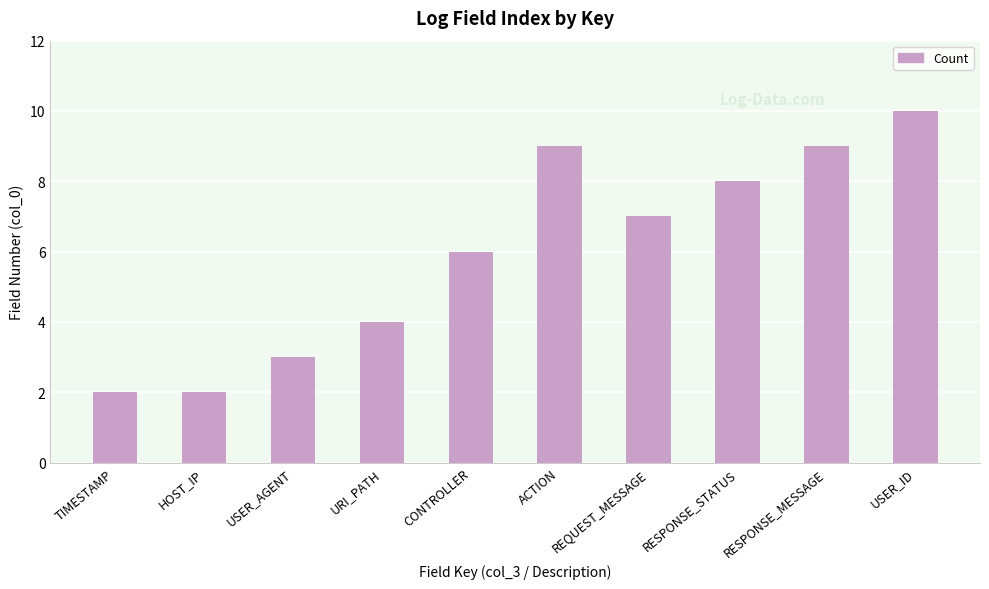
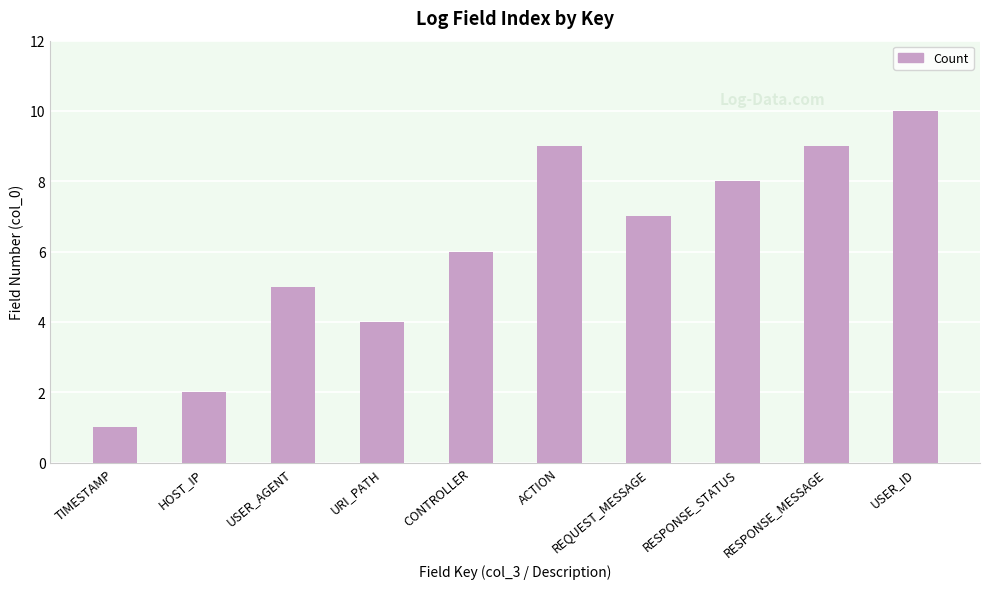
TIMESTAMP: 2 -> 1
USER_AGENT: 3 -> 5
